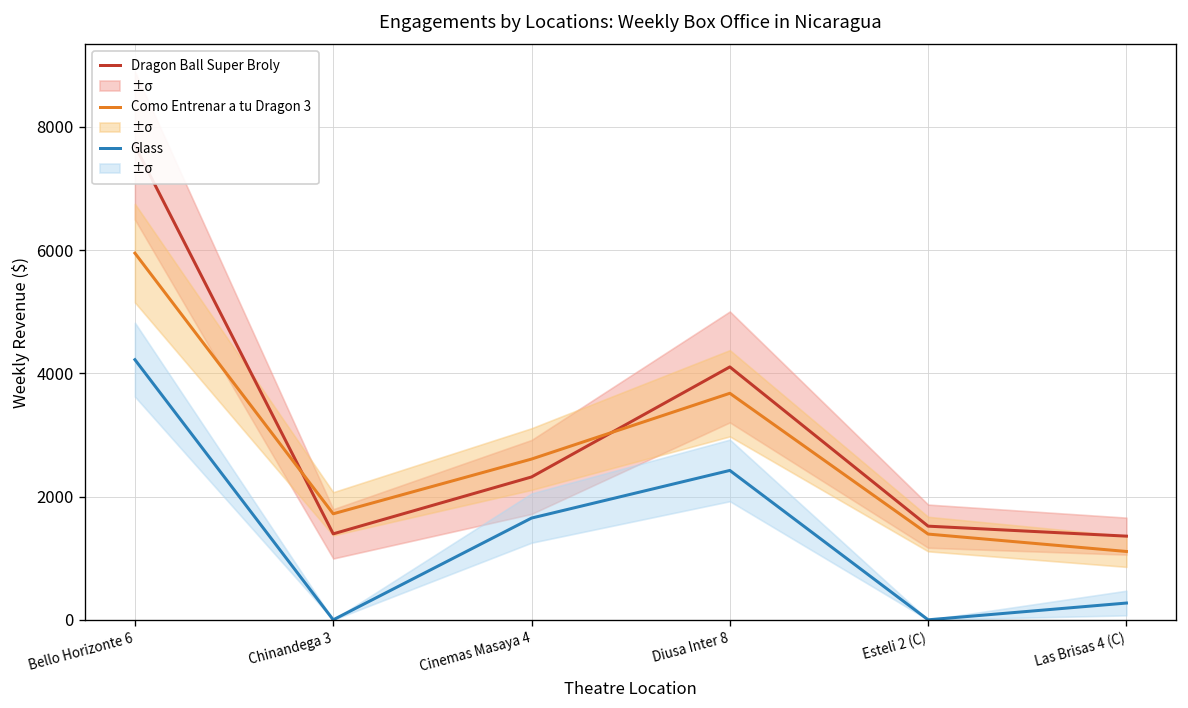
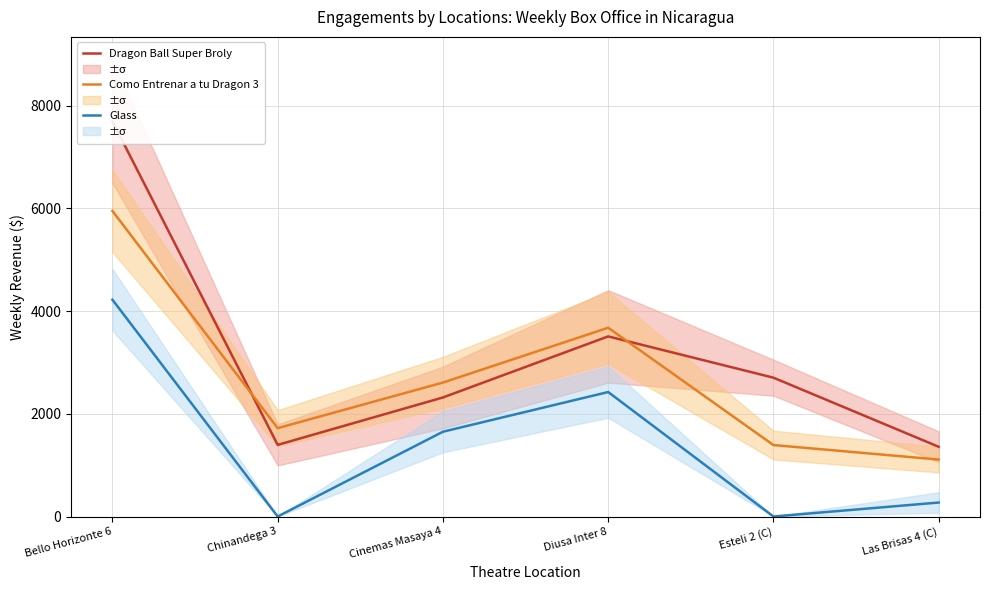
Dragon Ball Super Broly, Diusa Inter 8: 4100 -> 3500
Dragon Ball Super Broly, Esteli 2 (C): 1500 -> 2700
